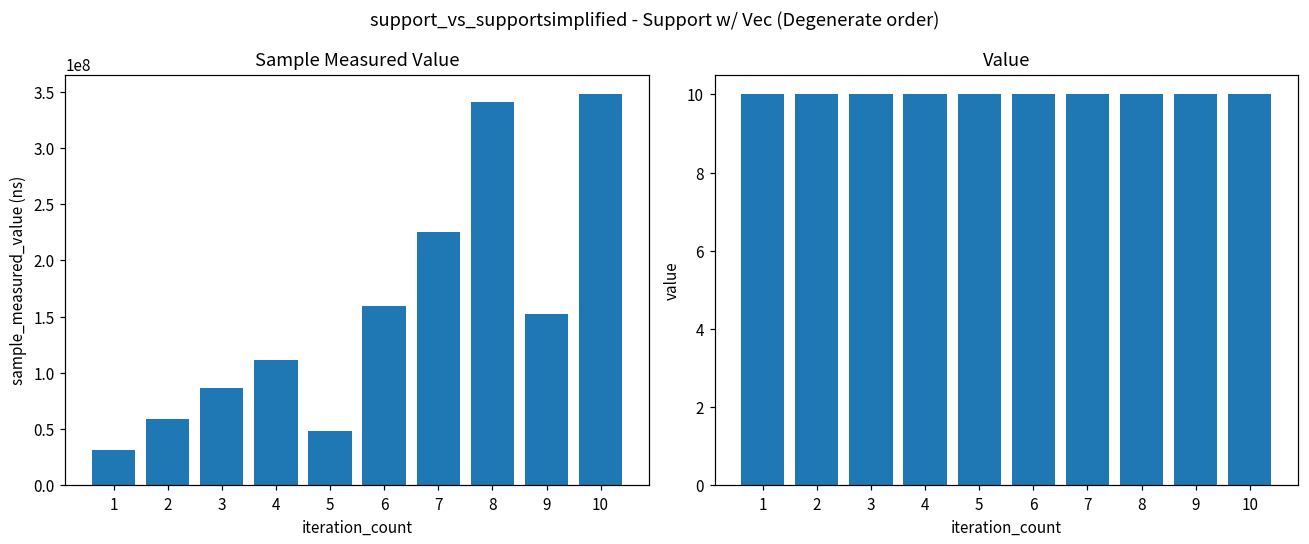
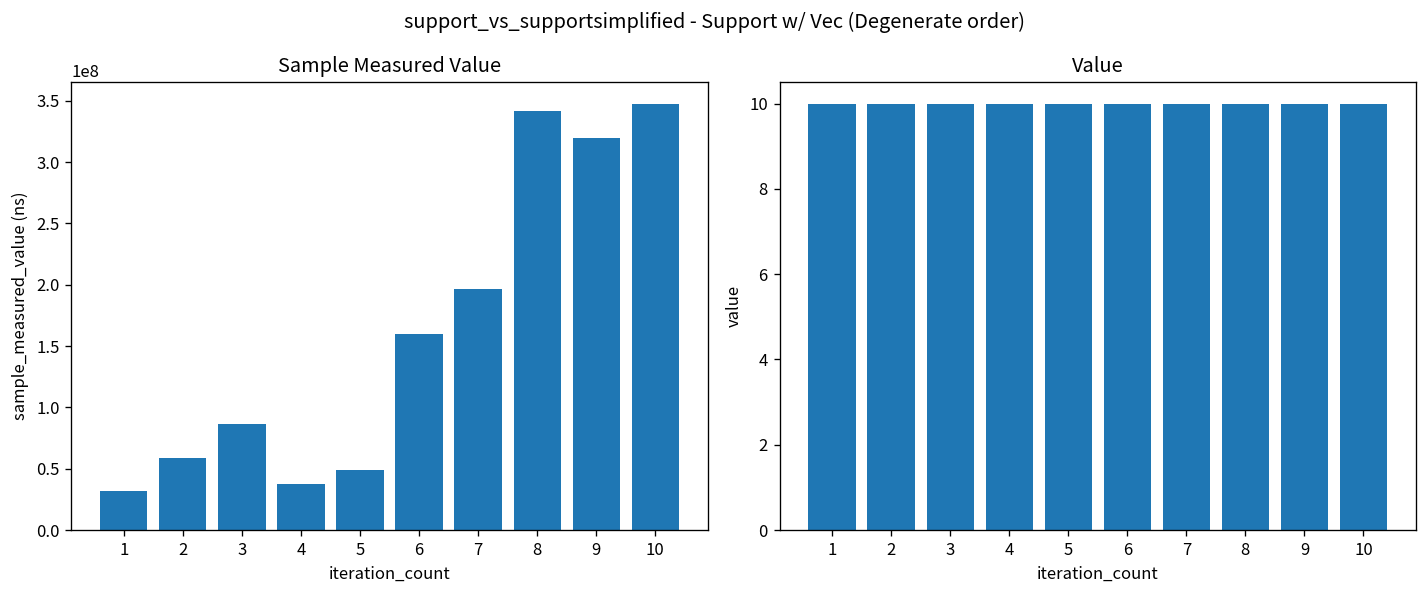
Sample Measured Value, 4: 112000000 -> 38000000
Sample Measured Value, 7: 225000000 -> 196000000
Sample Measured Value, 9: 152000000 -> 320000000
